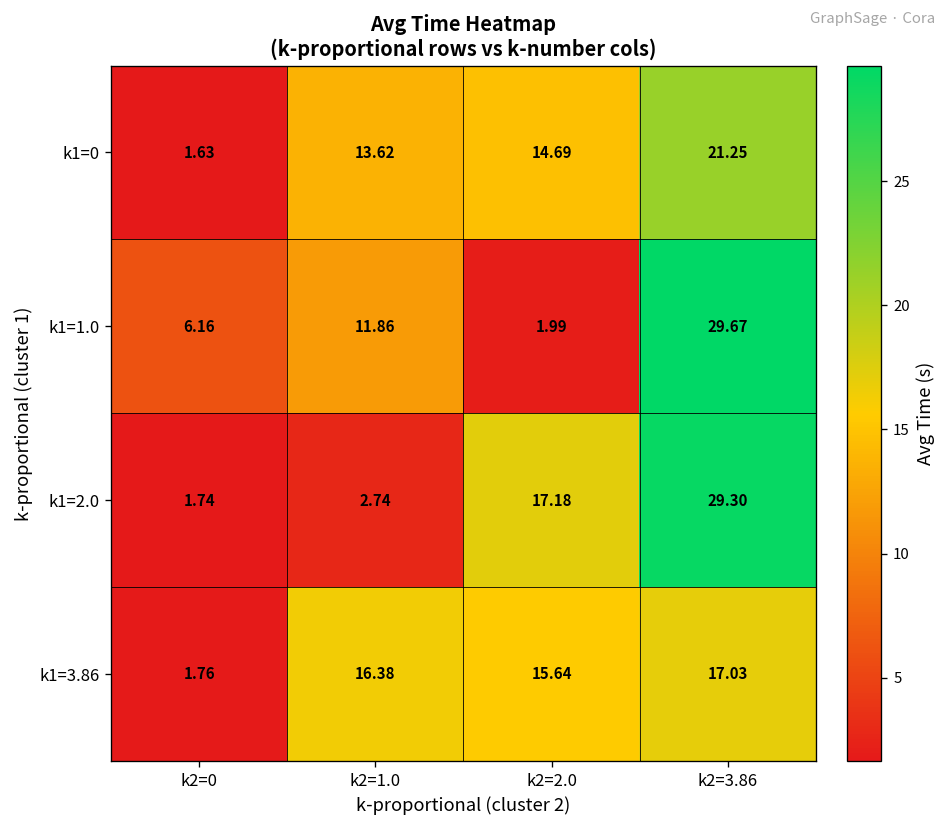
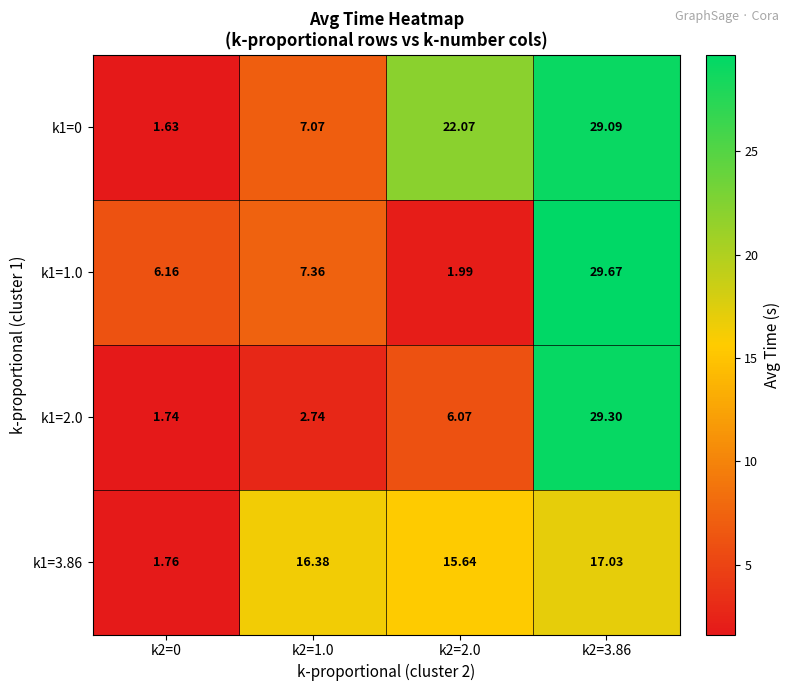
k1=0, k2=1.0: 13.62 -> 7.07
k1=0, k2=2.0: 14.69 -> 22.07
k1=0, k2=3.86: 21.25 -> 29.09
k1=1.0, k2=1.0: 11.86 -> 7.36
k1=2.0, k2=2.0: 17.18 -> 6.07
